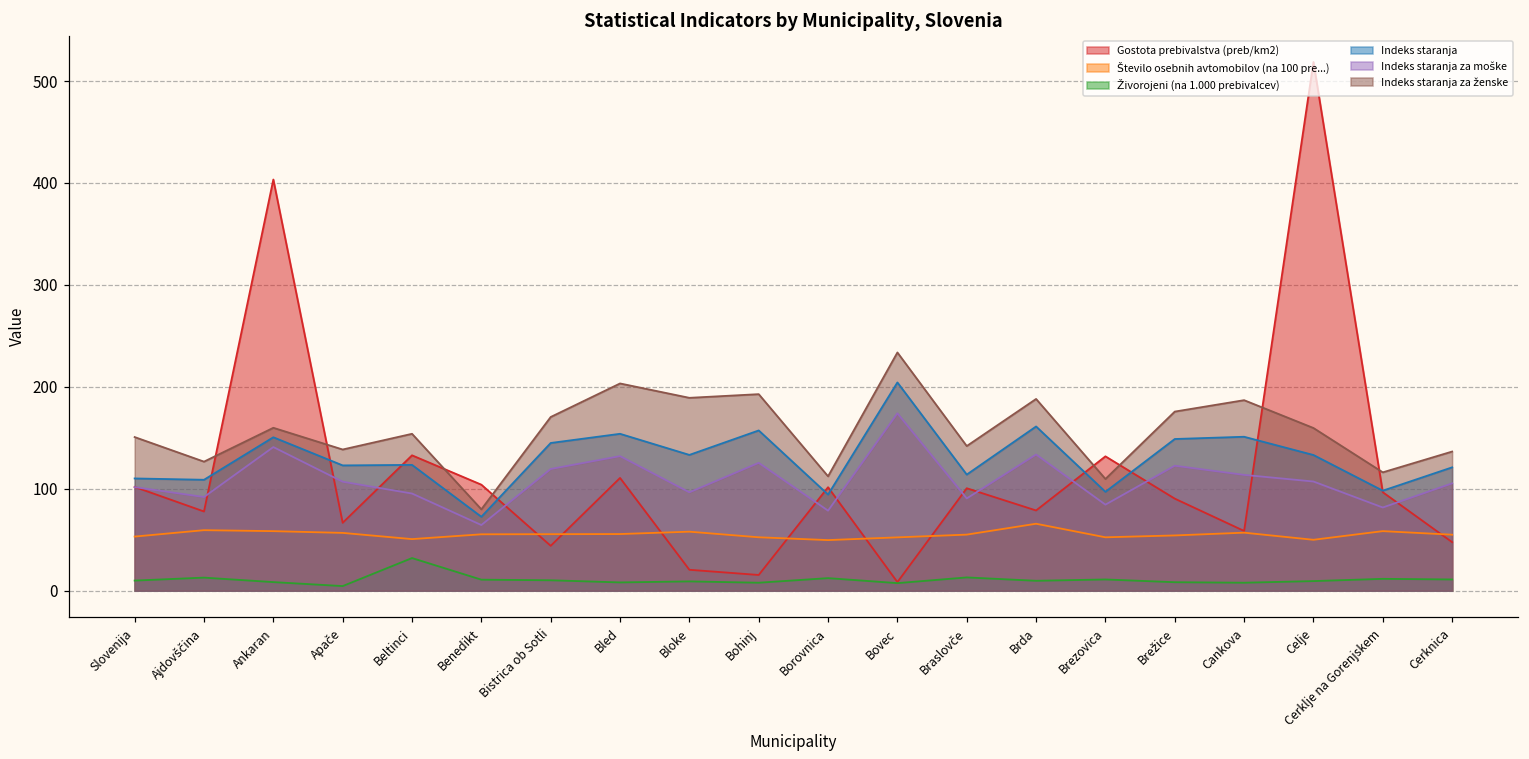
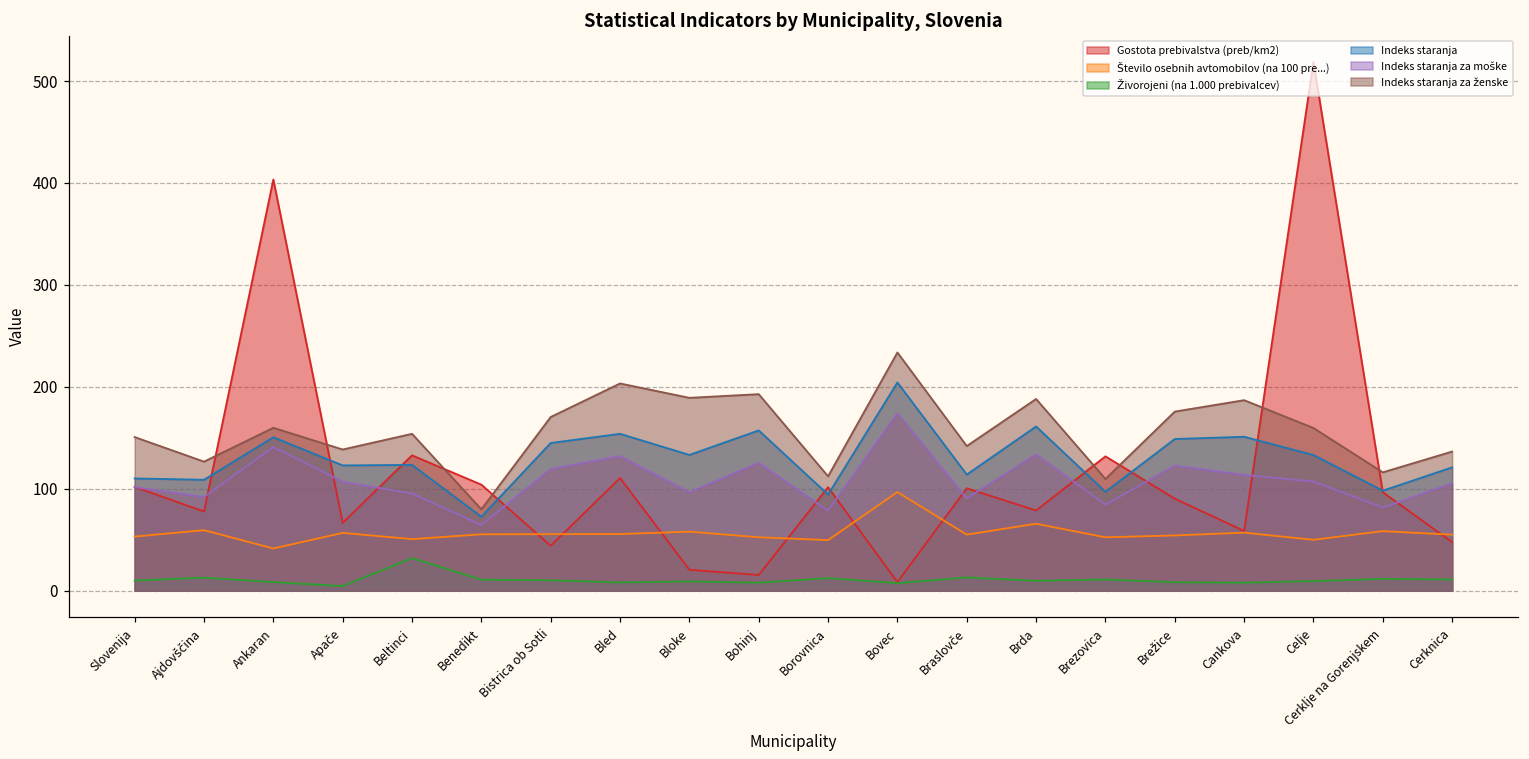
Število osebnih avtomobilov (na 100 pre...), Ankaran: 60 -> 40
Število osebnih avtomobilov (na 100 pre...), Bovec: 50 -> 100
